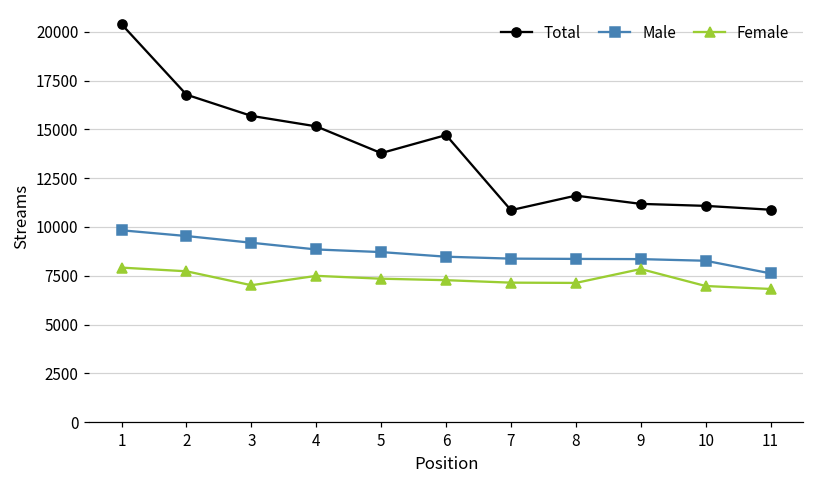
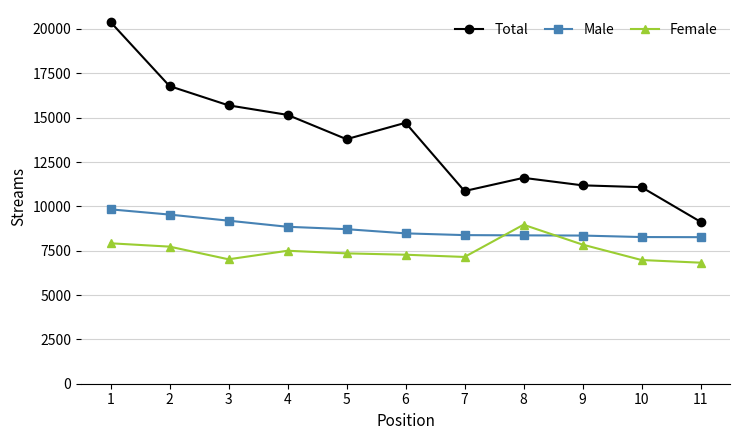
Female, 8: 7100 -> 9000
Total, 11: 10900 -> 9100
Male, 11: 7600 -> 8300
